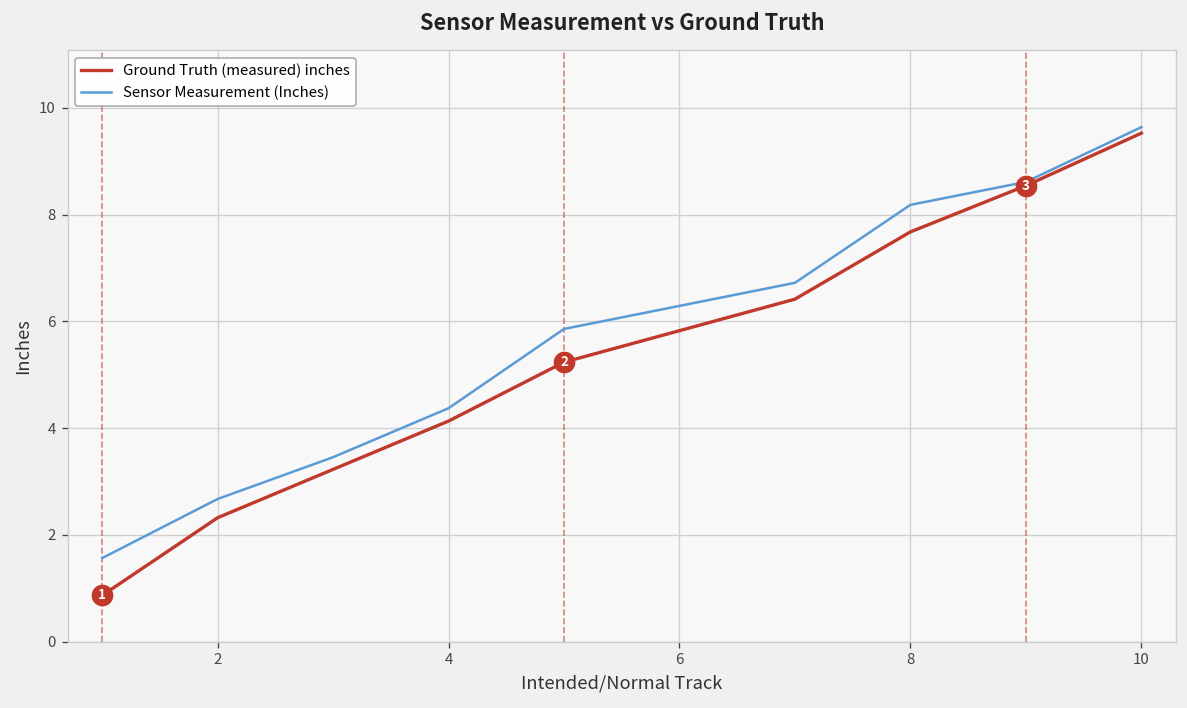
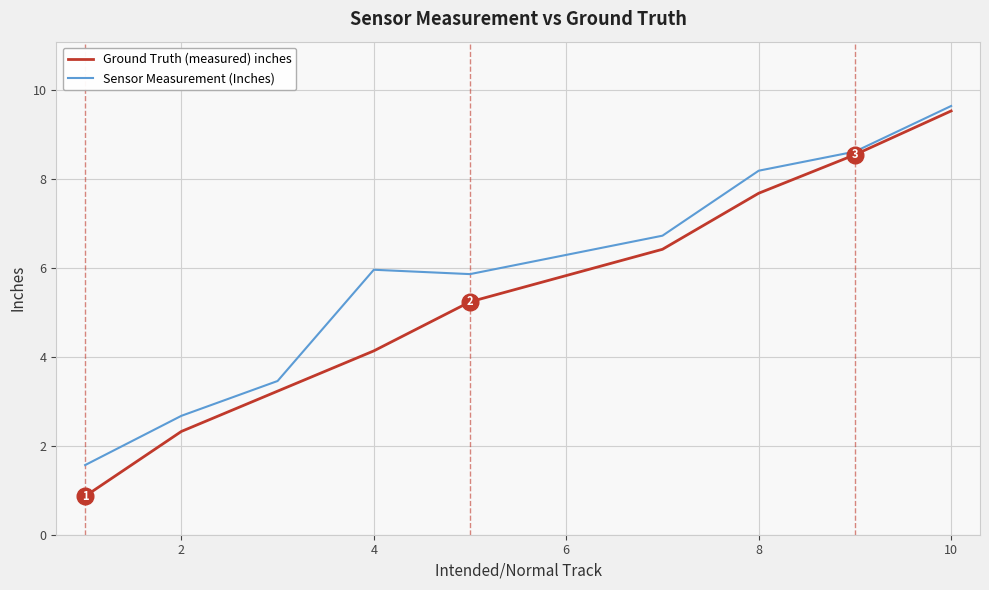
Sensor Measurement (Inches), 4: 4.4 -> 6.0
